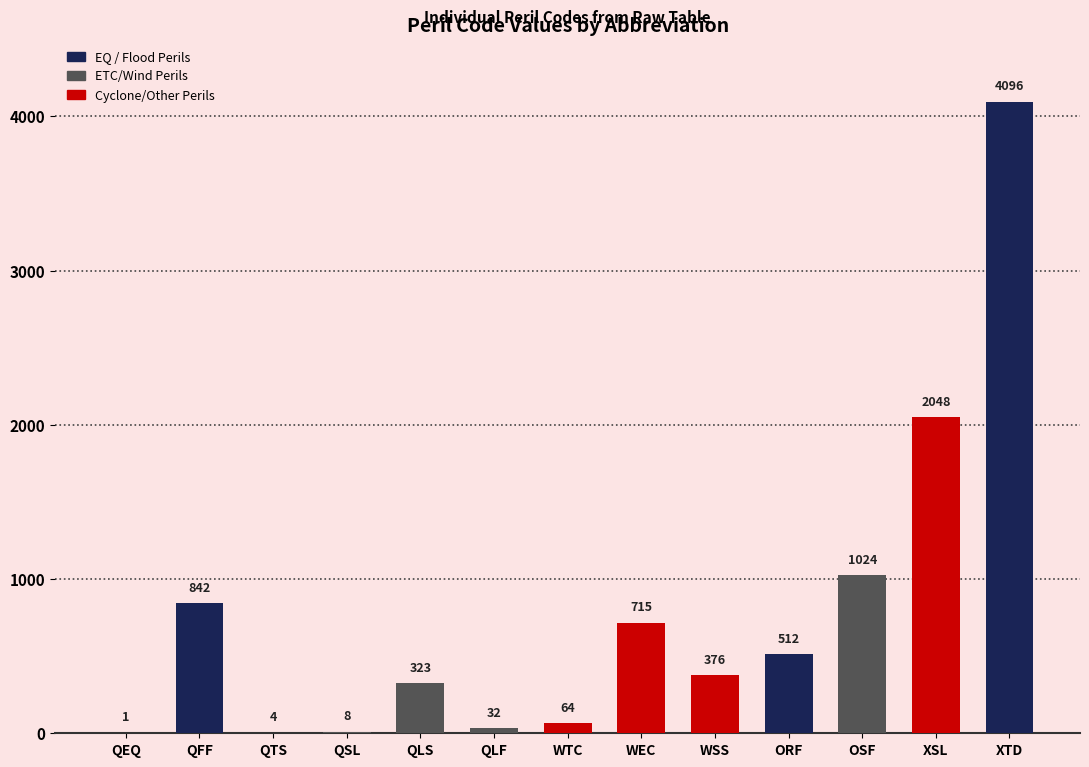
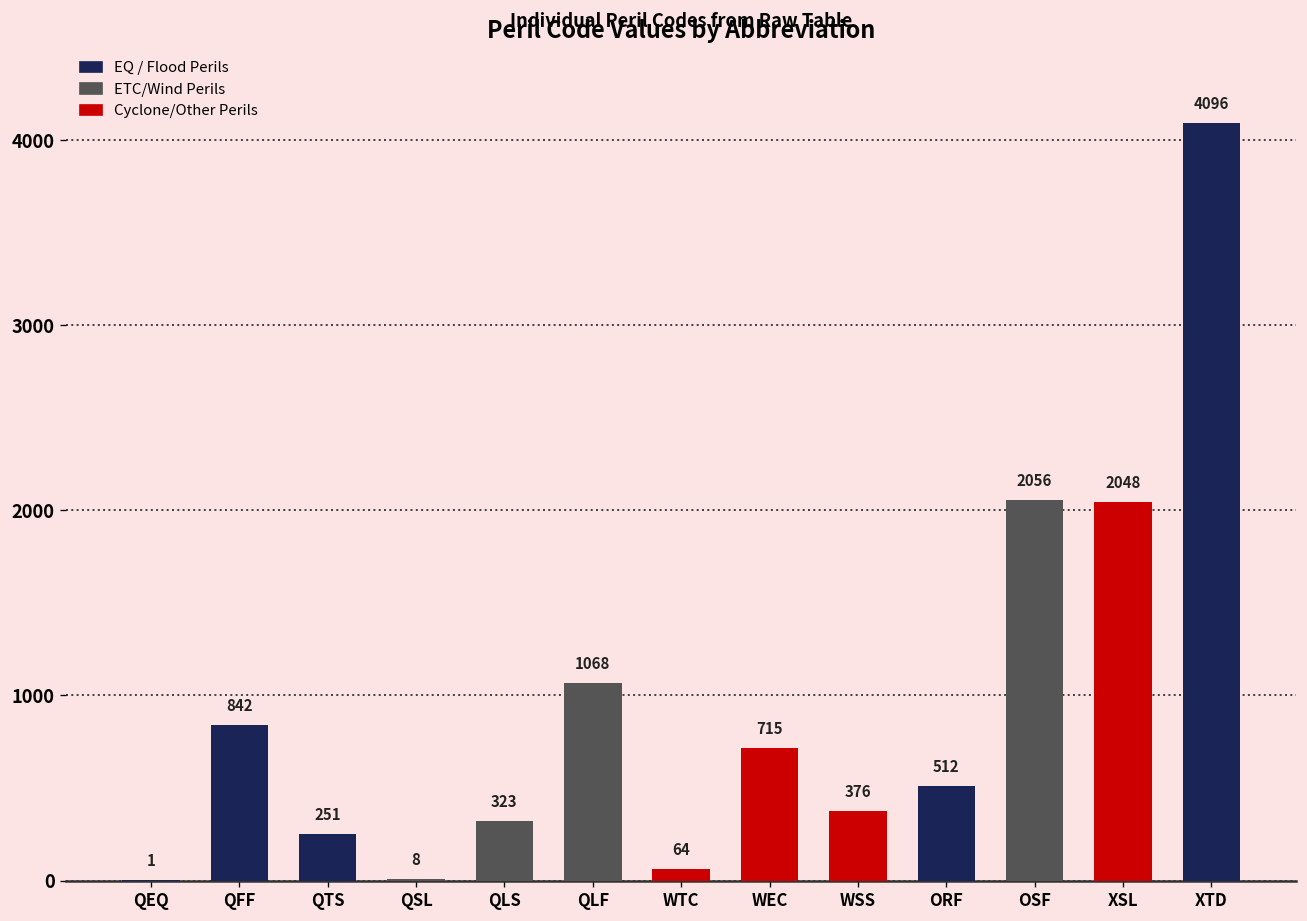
QTS: 4 -> 251
QLF: 32 -> 1068
OSF: 1024 -> 2056
